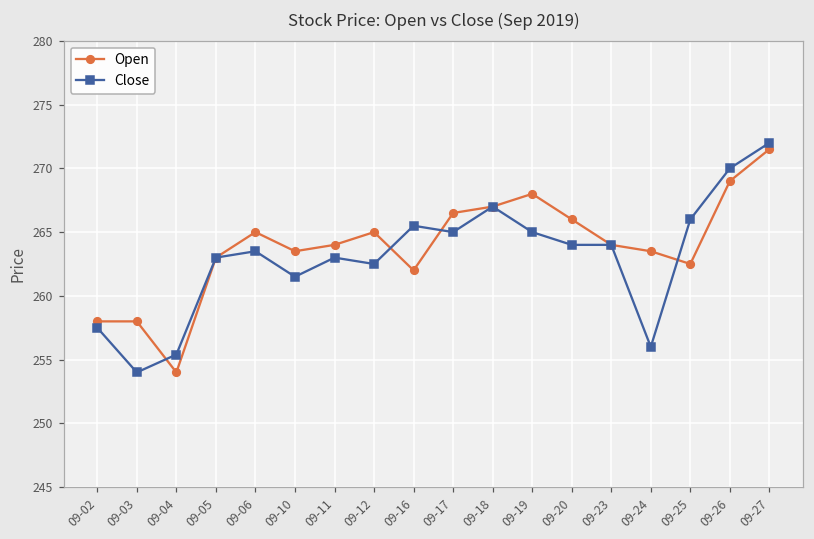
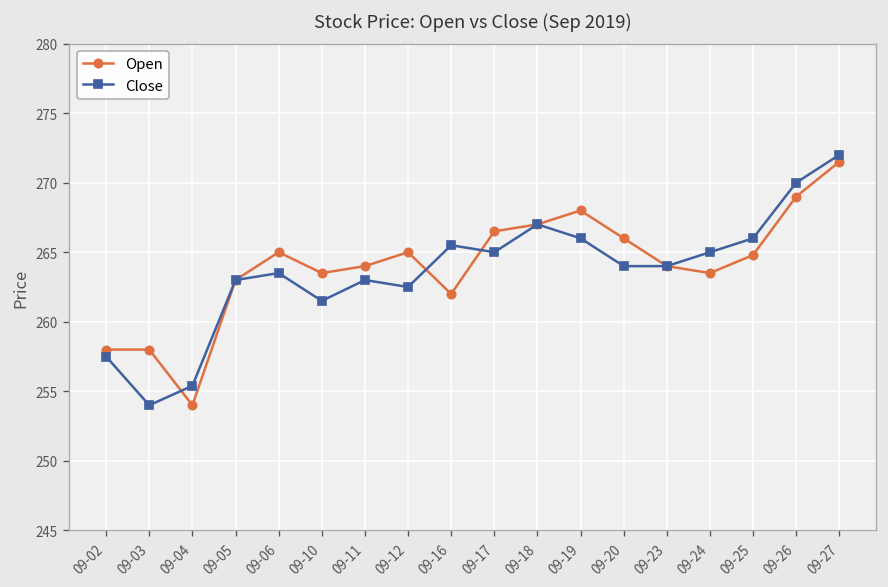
Close, 09-19: 265 -> 266
Close, 09-24: 256 -> 265
Open, 09-25: 262.5 -> 264.8
